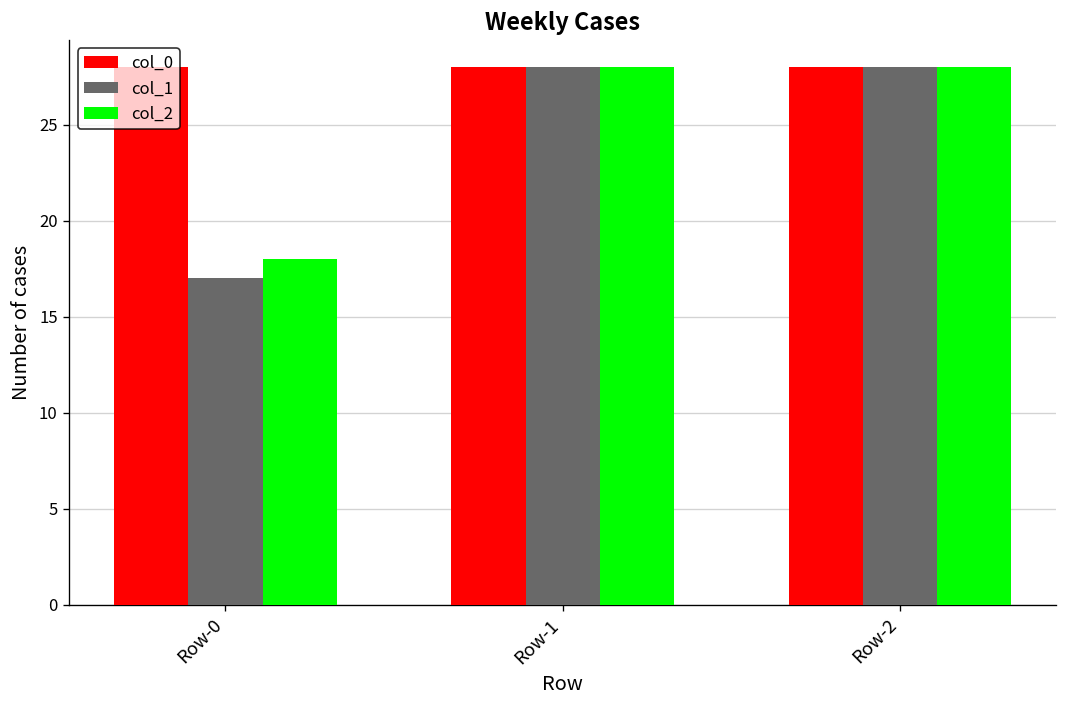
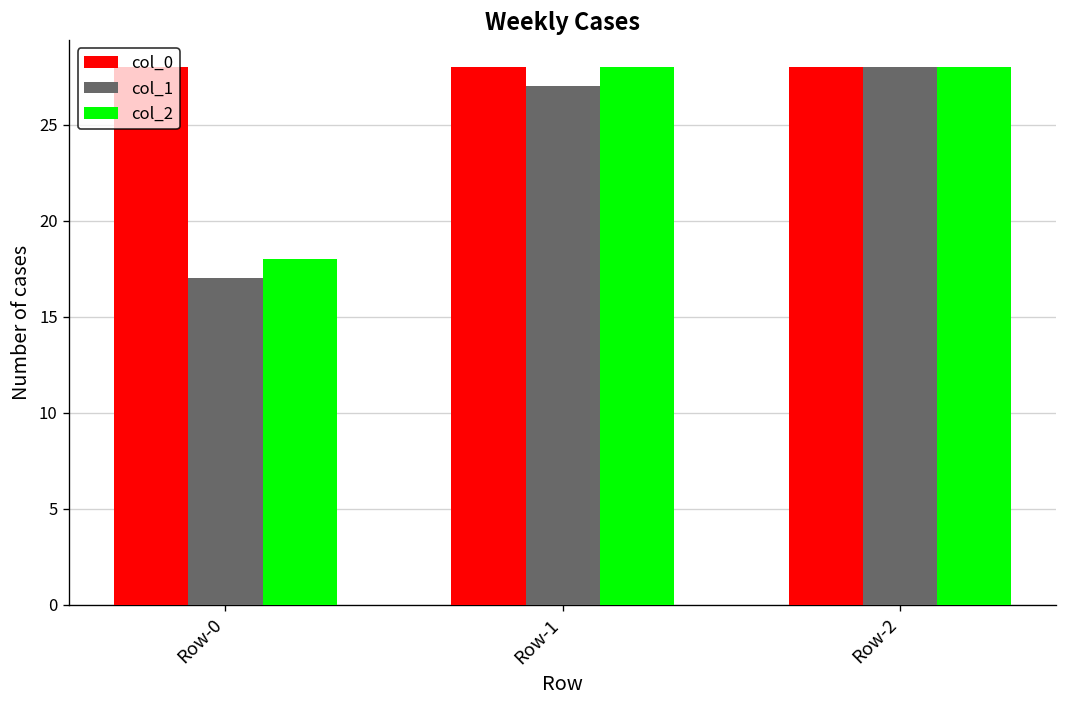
col_1, Row-1: 28 -> 27
